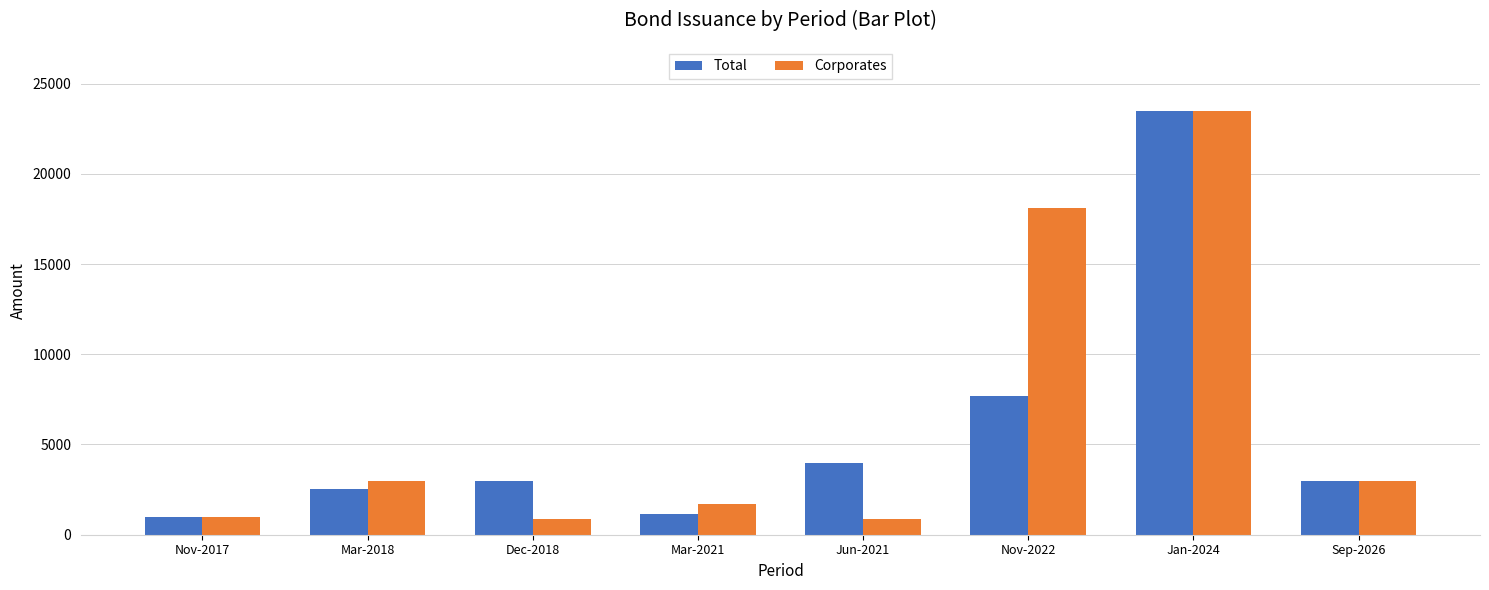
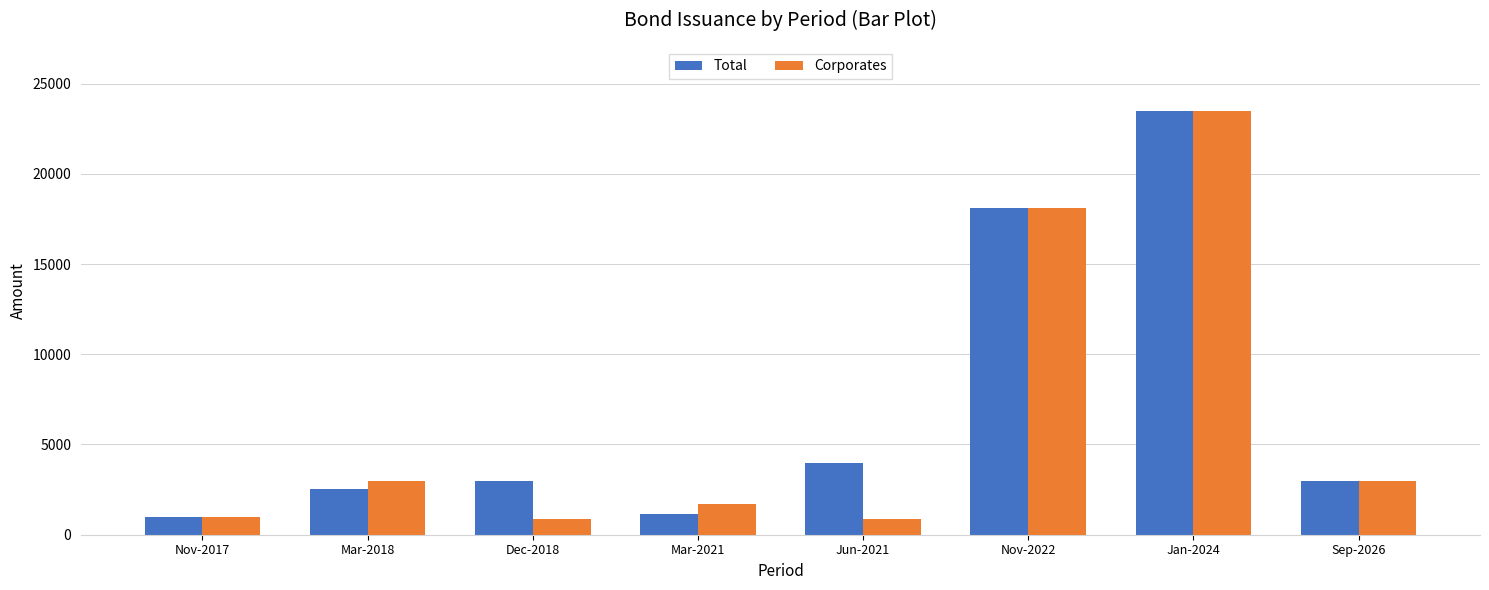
Total, Nov-2022: 7700 -> 18100
